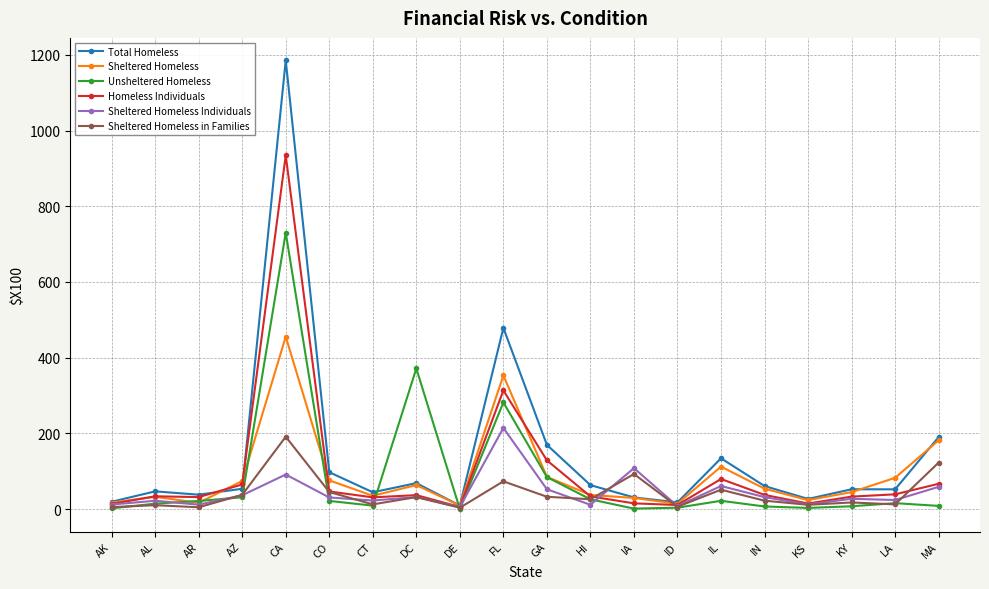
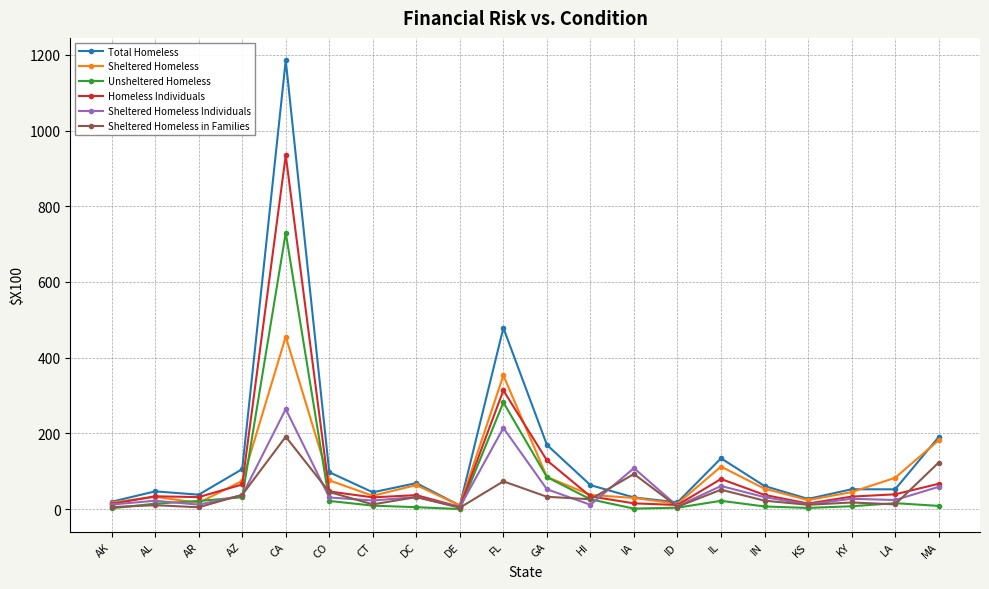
Total Homeless, AZ: 50 -> 110
Sheltered Homeless Individuals, CA: 90 -> 260
Unsheltered Homeless, DC: 370 -> 10
